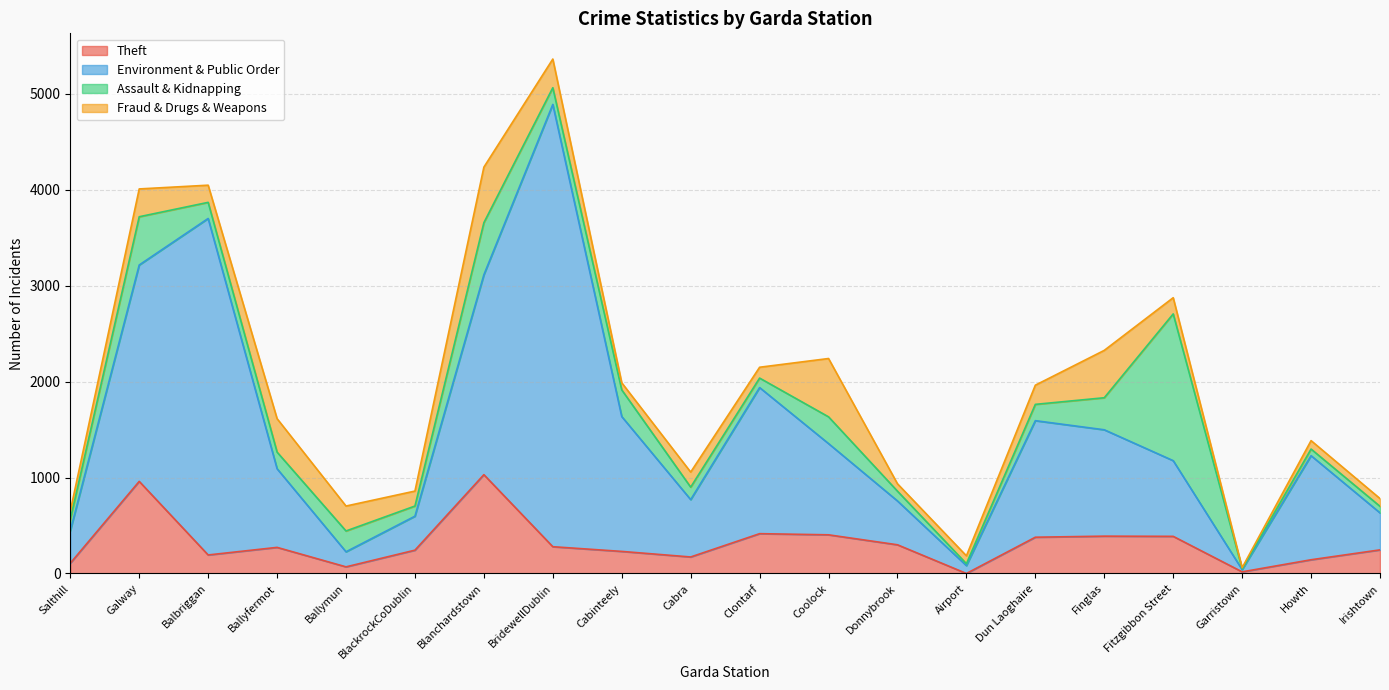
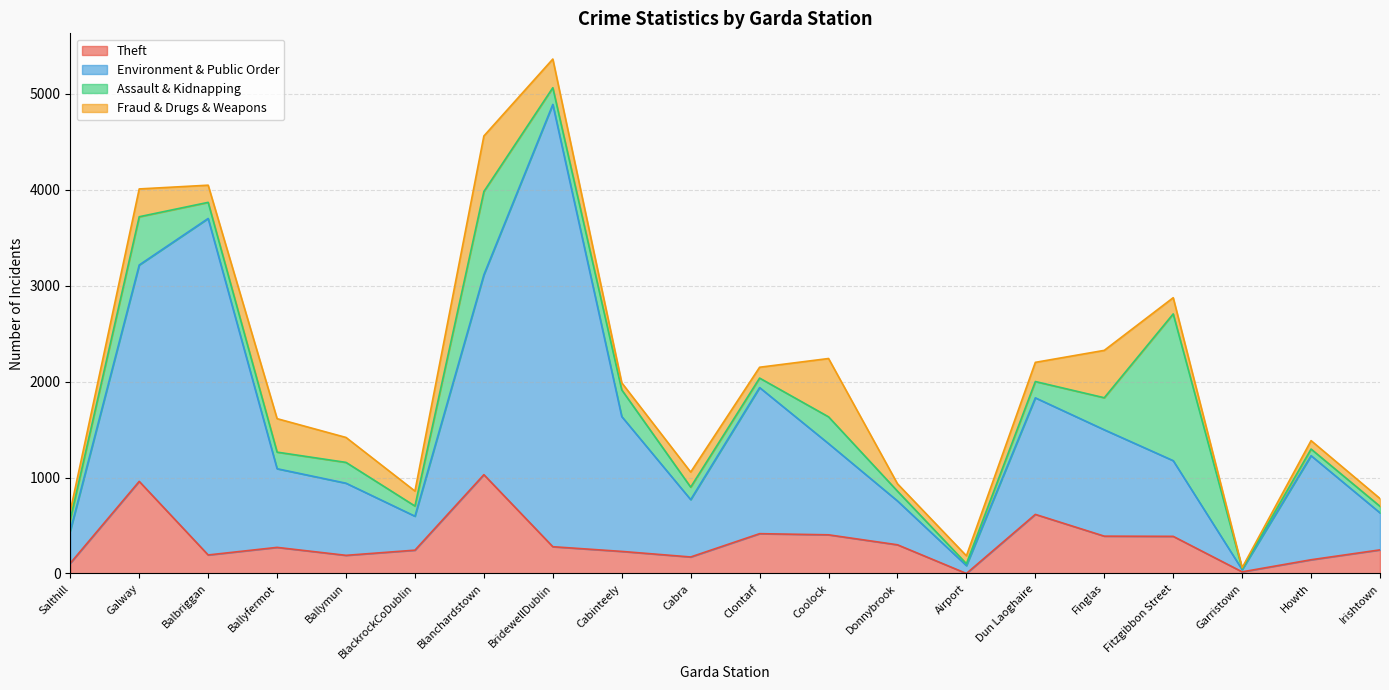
Theft, Ballymun: 100 -> 200
Environment & Public Order, Ballymun: 200 -> 800
Assault & Kidnapping, Blanchardstown: 500 -> 900
Theft, Dun Laoghaire: 400 -> 600
